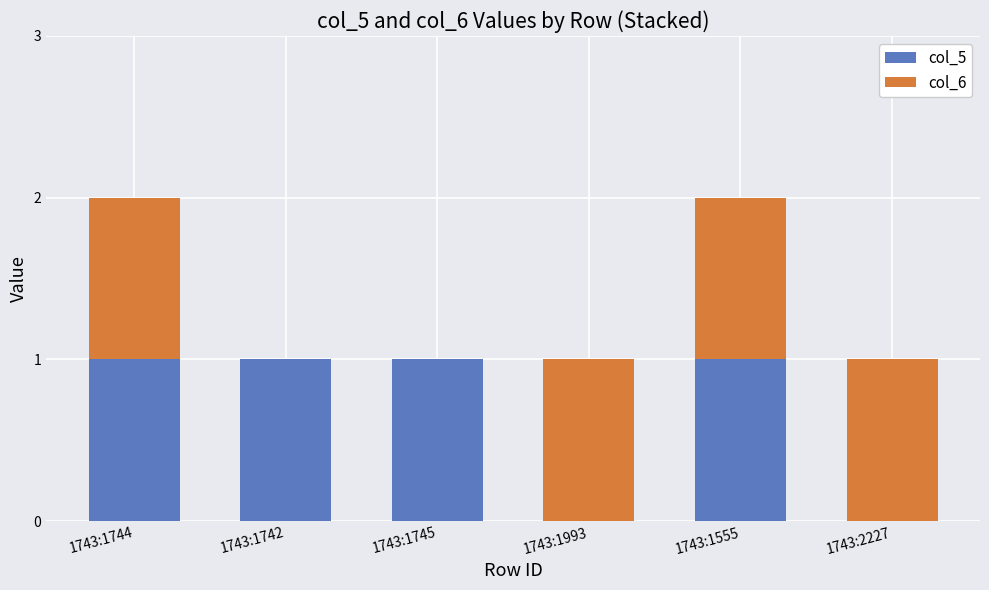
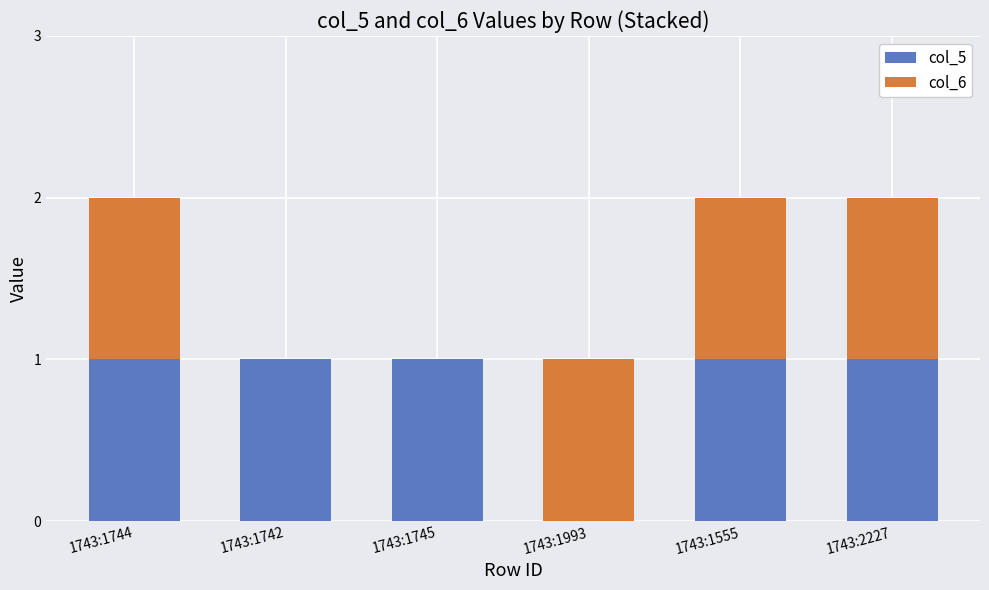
col_5, 1743:2227: 0 -> 1
